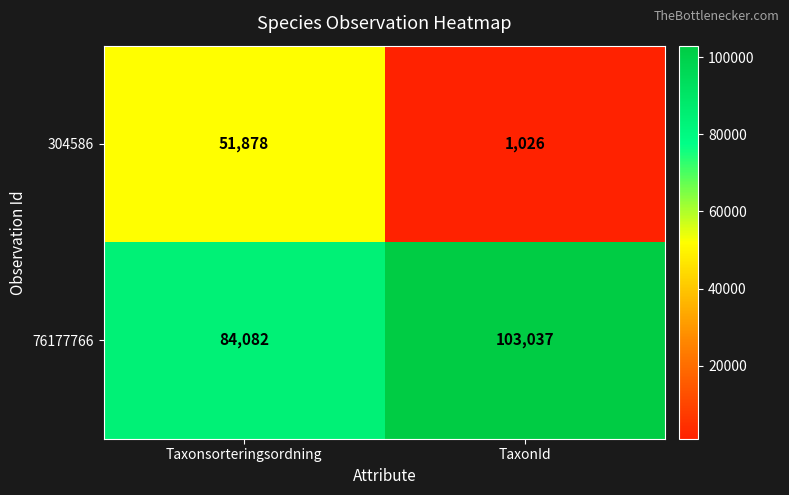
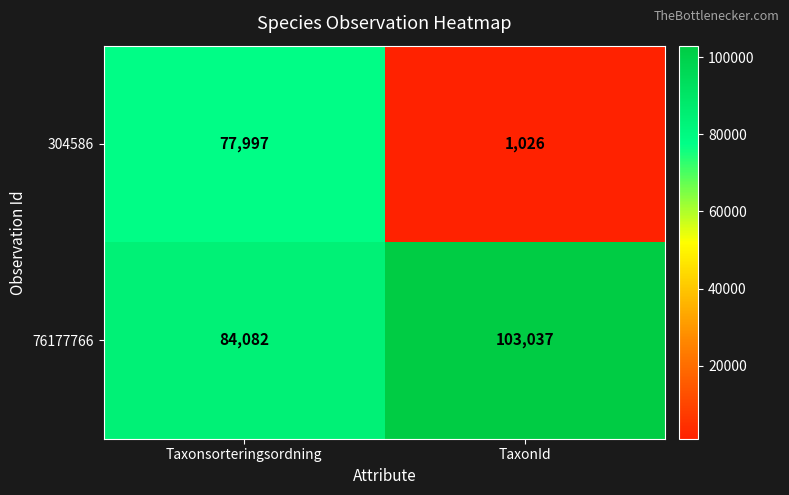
304586, Taxonsorteringsordning: 51,878 -> 77,997
